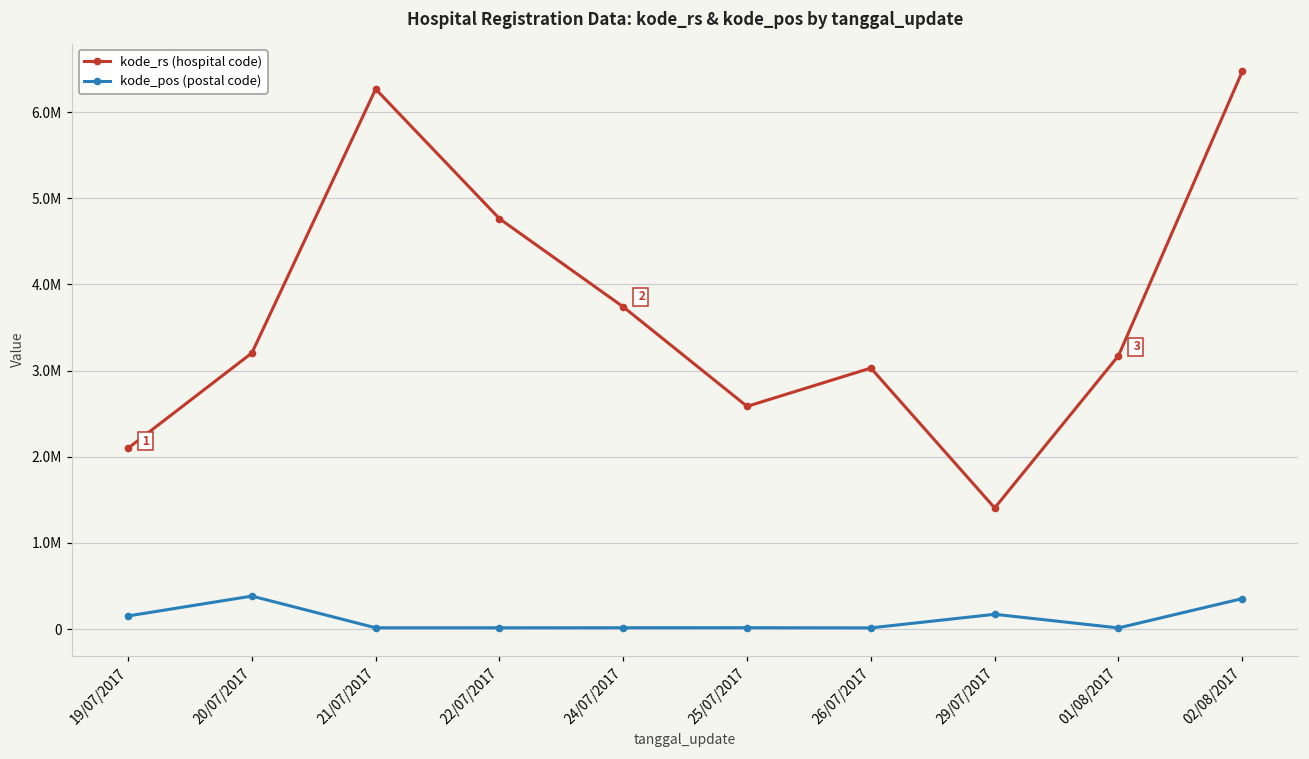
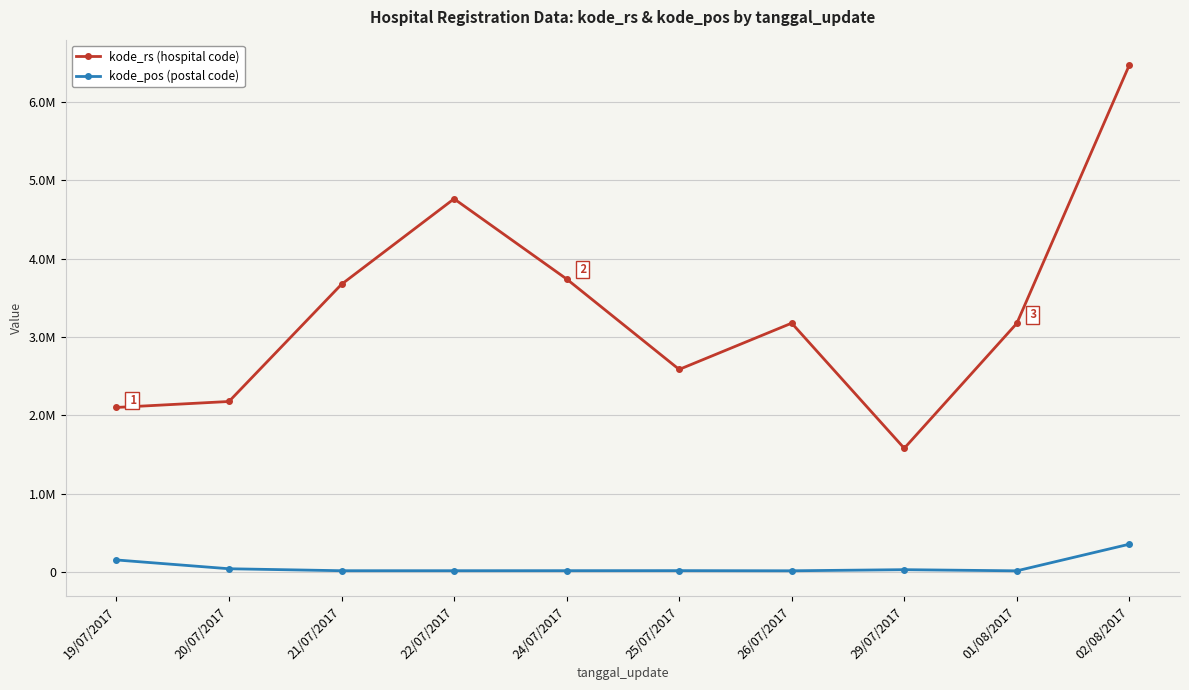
kode_rs (hospital code), 20/07/2017: 3200000 -> 2200000
kode_pos (postal code), 20/07/2017: 400000 -> 0
kode_rs (hospital code), 21/07/2017: 6300000 -> 3700000
kode_rs (hospital code), 26/07/2017: 3000000 -> 3200000
kode_rs (hospital code), 29/07/2017: 1400000 -> 1600000
kode_pos (postal code), 29/07/2017: 200000 -> 0
